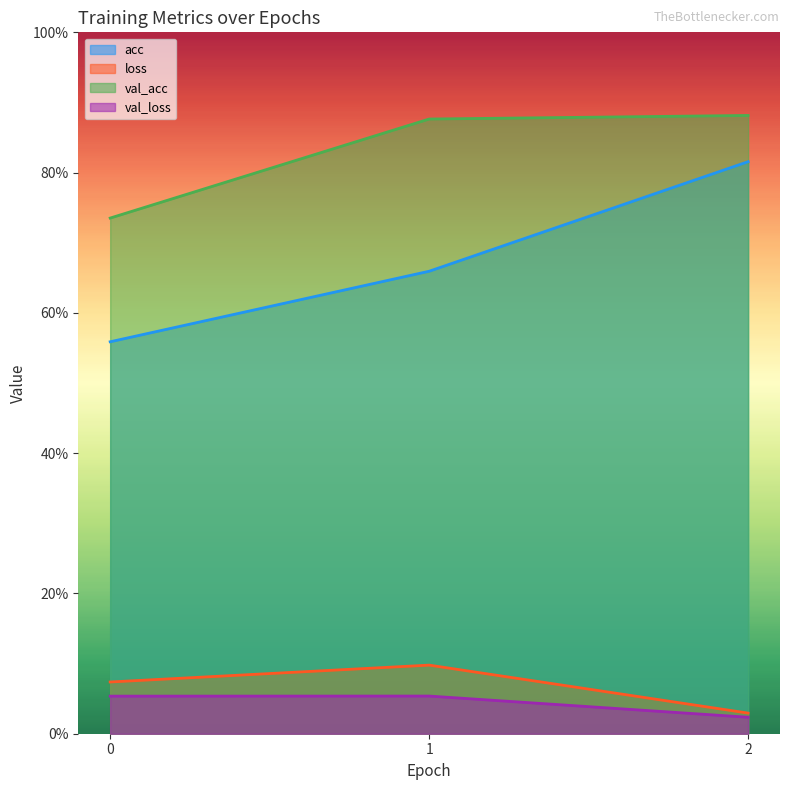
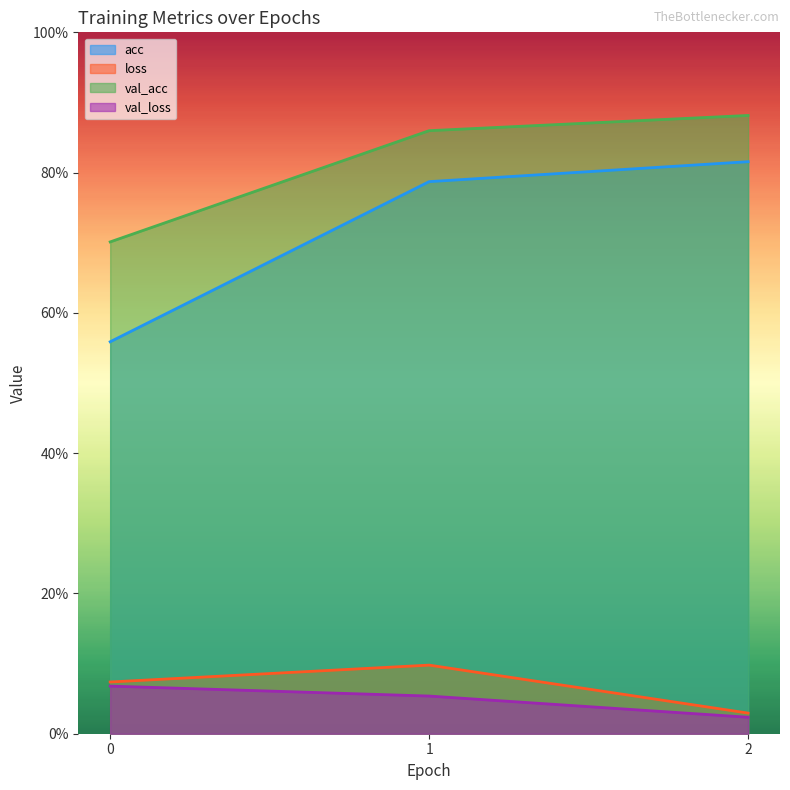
val_acc, 0: 74% -> 70%
val_loss, 0: 5% -> 7%
acc, 1: 66% -> 79%
val_acc, 1: 88% -> 86%
